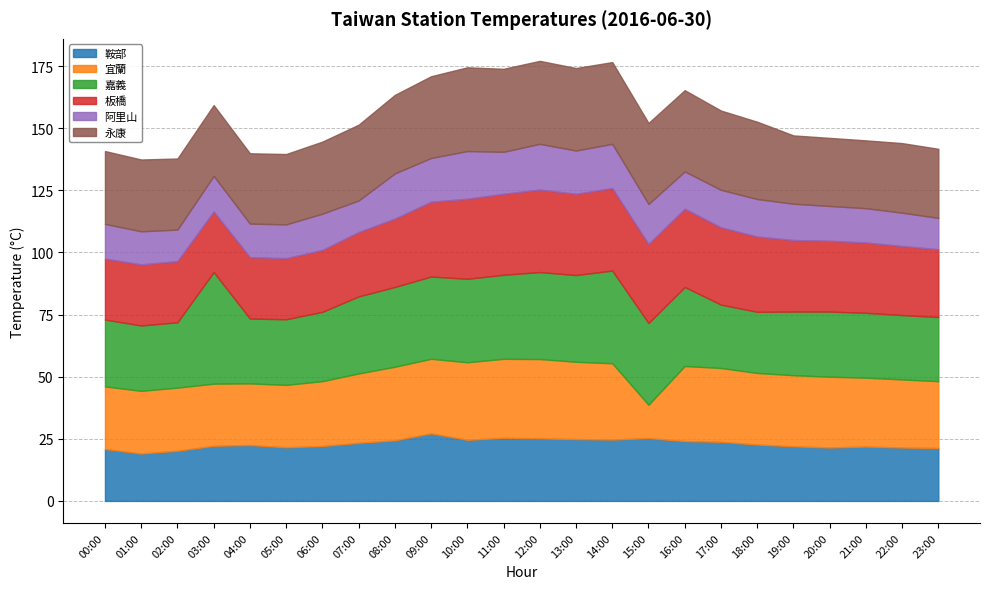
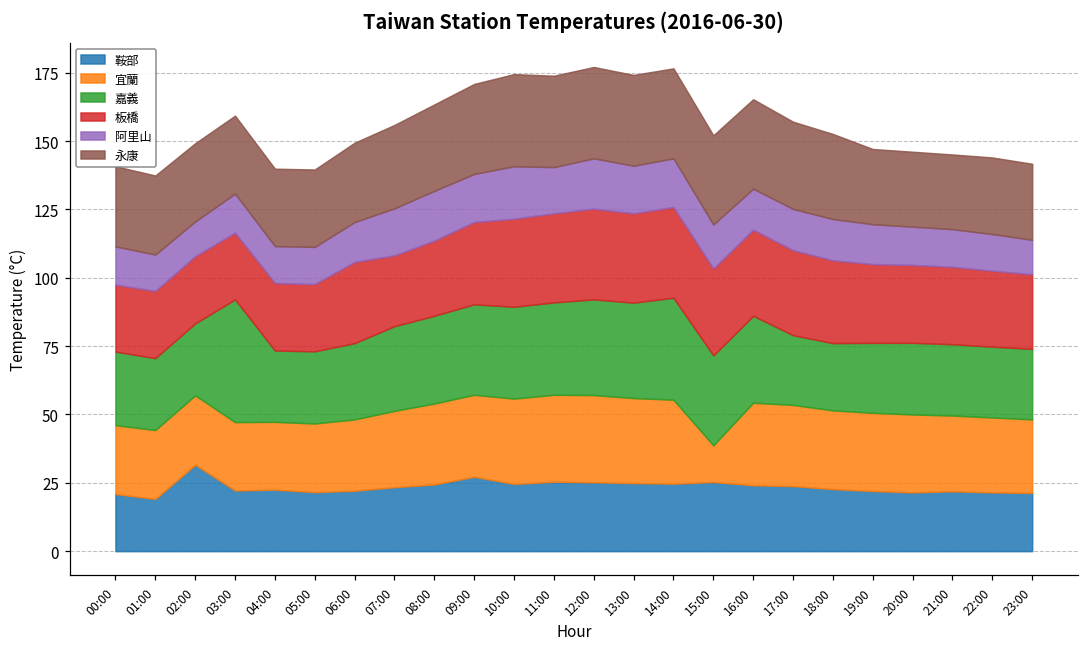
鞍部, 02:00: 20 -> 32
板橋, 06:00: 25 -> 30
阿里山, 07:00: 13 -> 17
